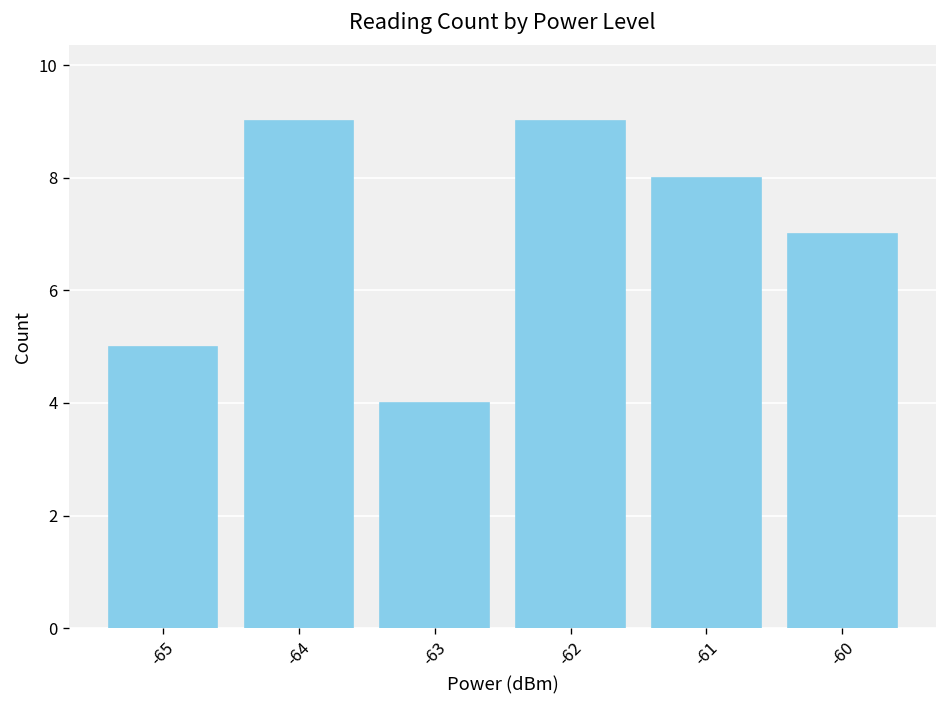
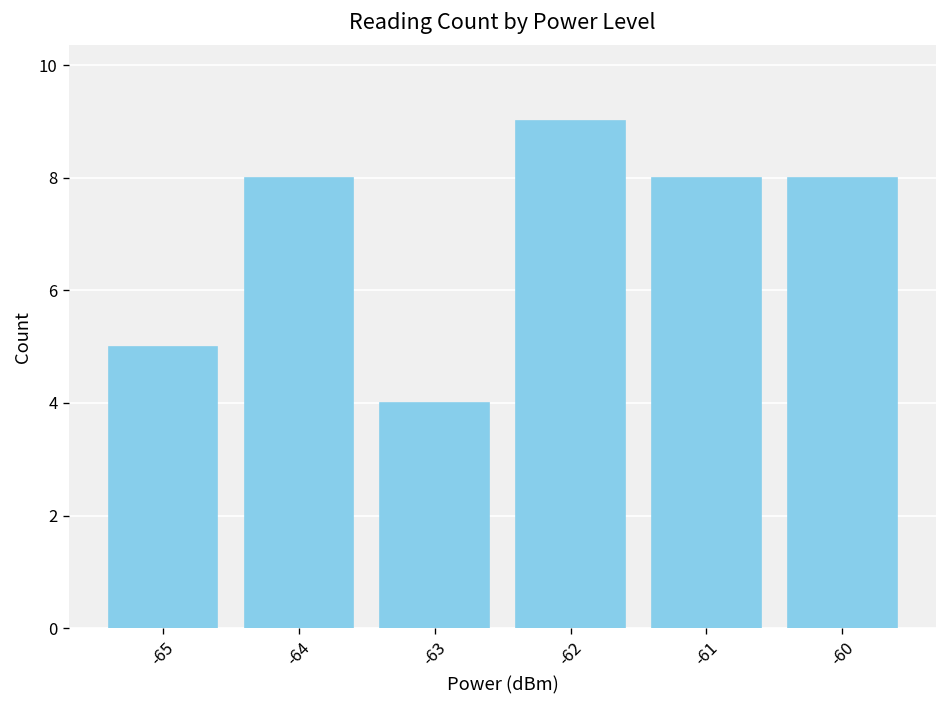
-64: 9 -> 8
-60: 7 -> 8
